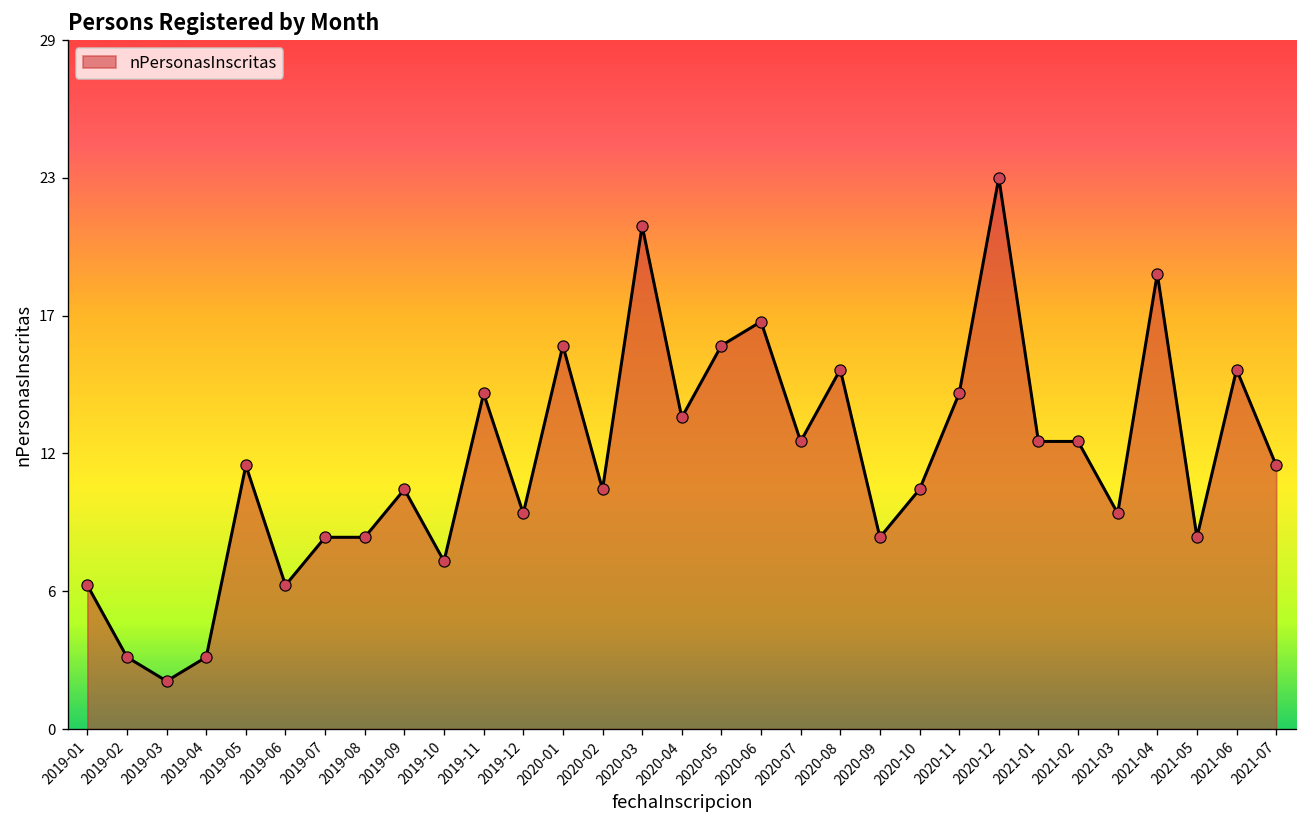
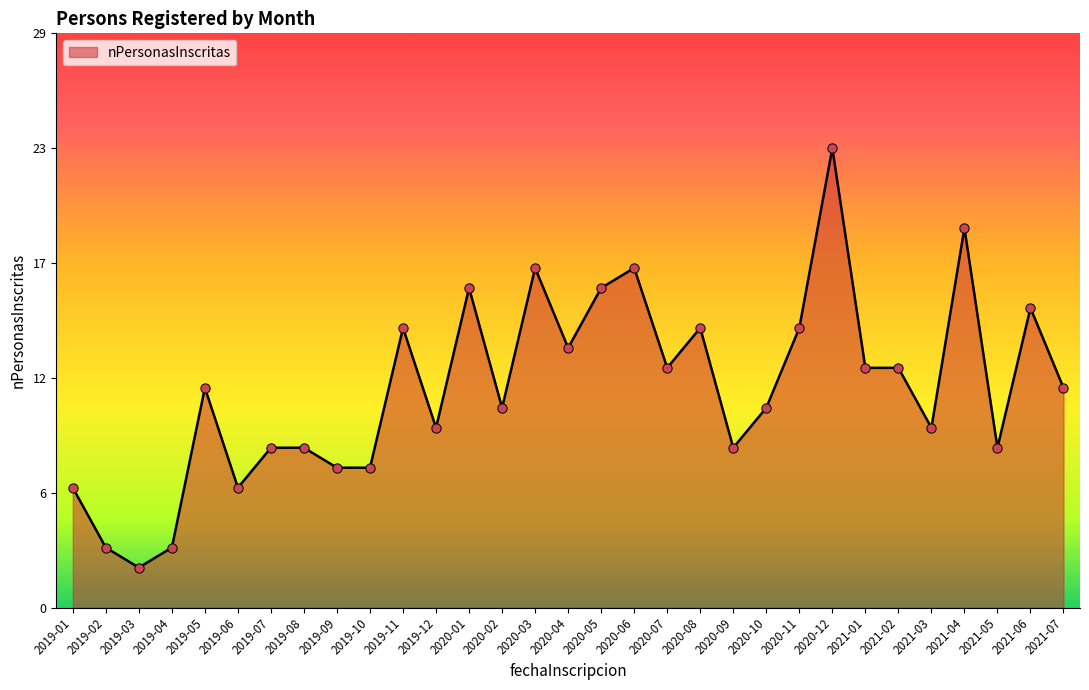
2019-09: 10 -> 7
2020-03: 21 -> 17
2020-08: 15 -> 14
